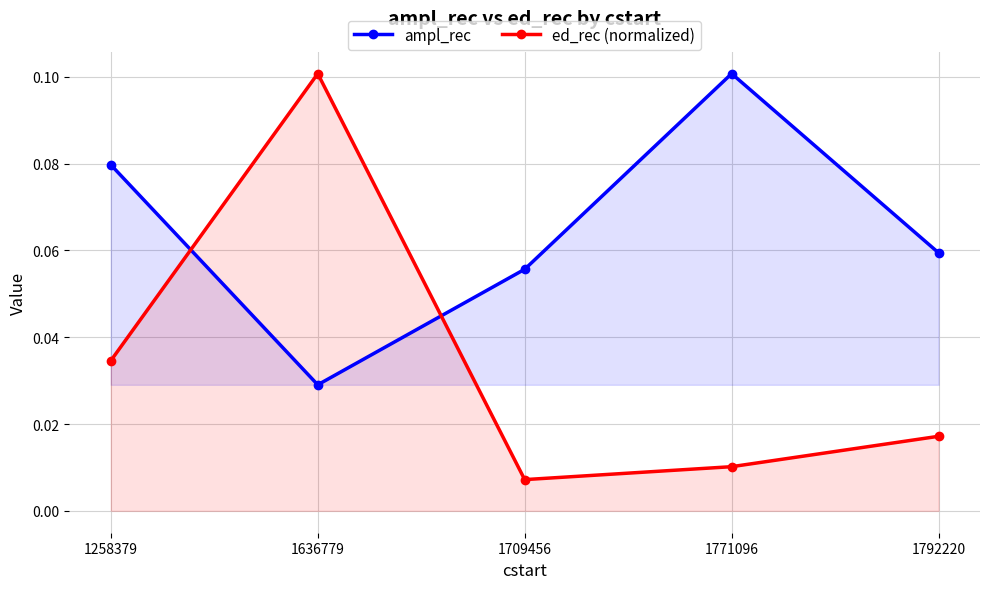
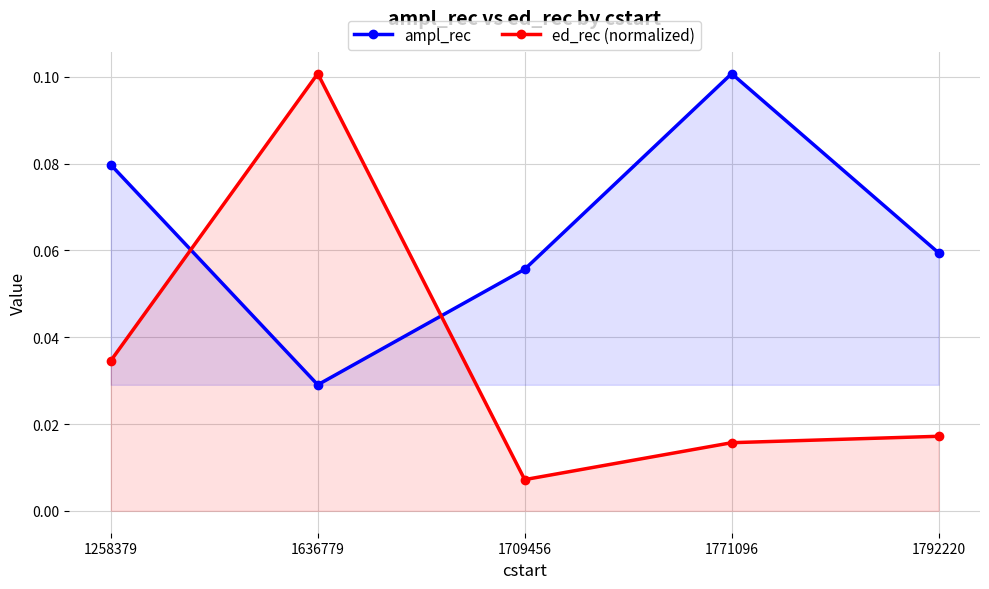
ed_rec (normalized), 1771096: 0.010 -> 0.016
